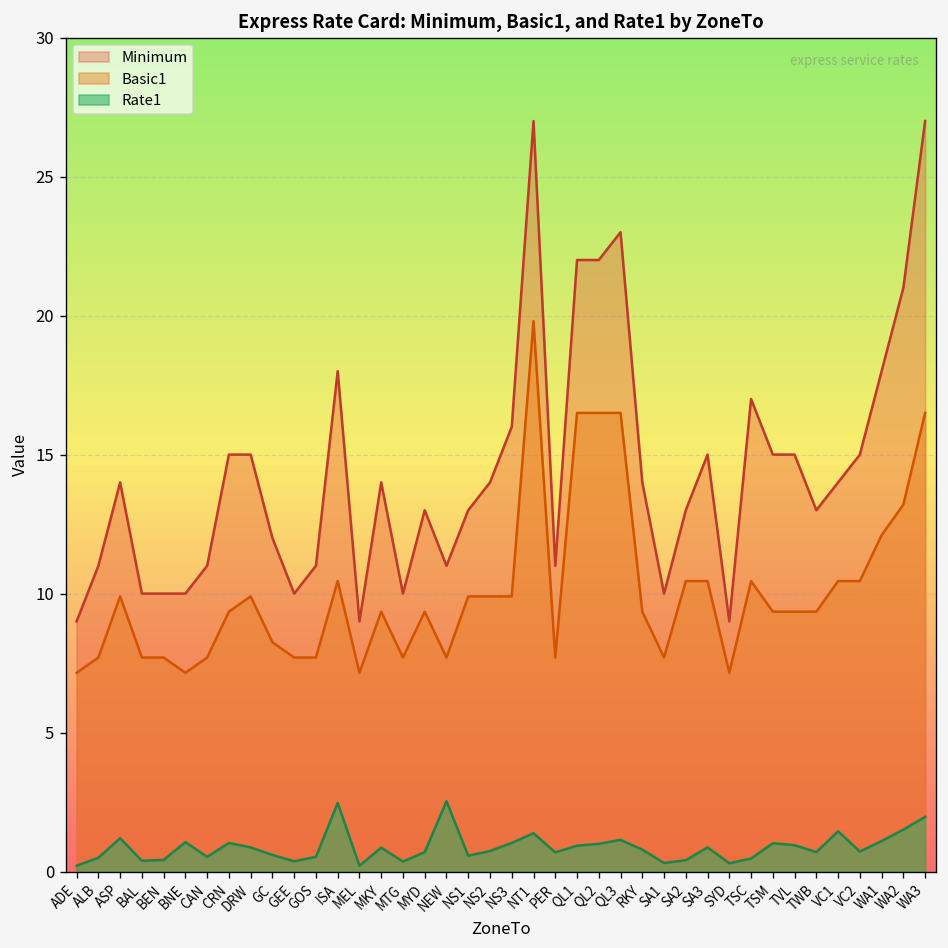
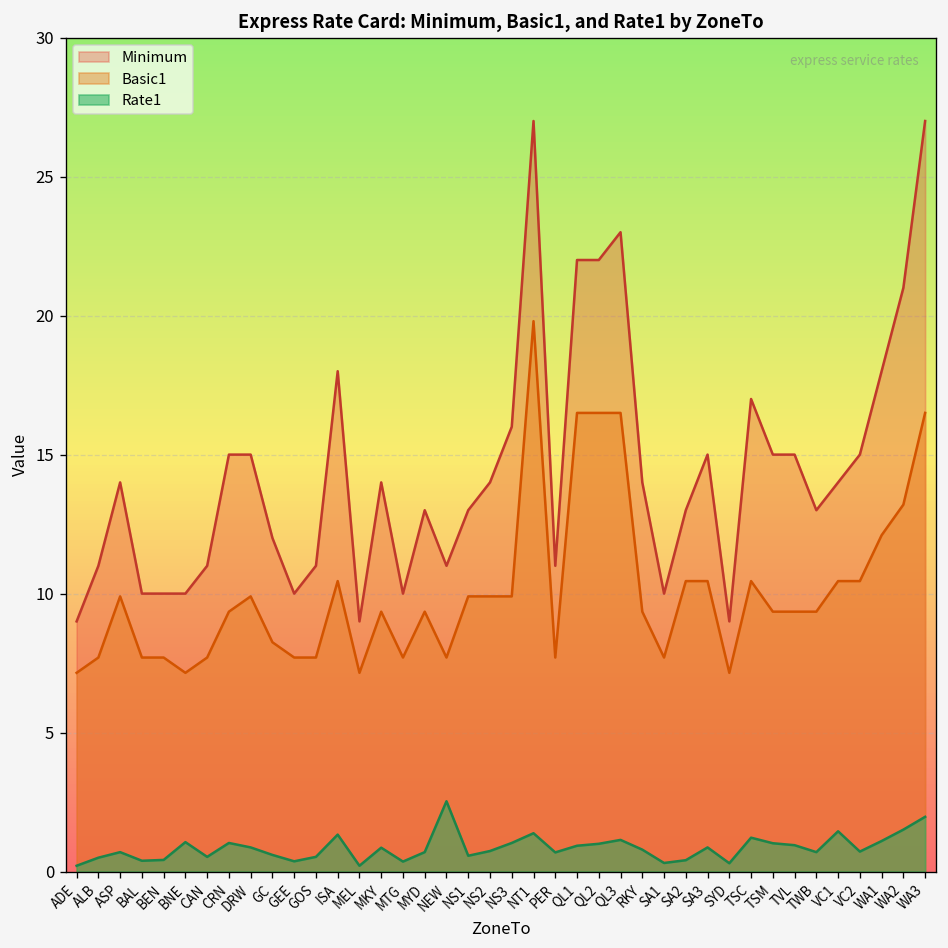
Rate1, ASP: 1.2 -> 0.7
Rate1, ISA: 2.5 -> 1.3
Rate1, TSC: 0.5 -> 1.2
